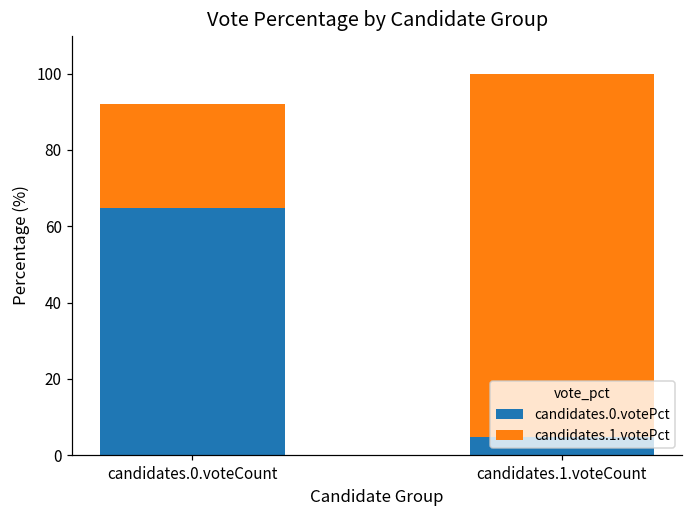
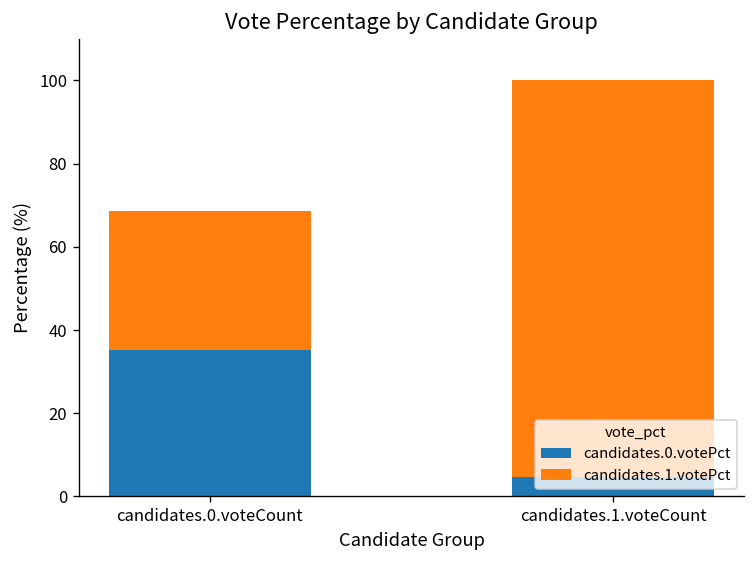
candidates.0.votePct, candidates.0.voteCount: 65 -> 35
candidates.1.votePct, candidates.0.voteCount: 27 -> 33
